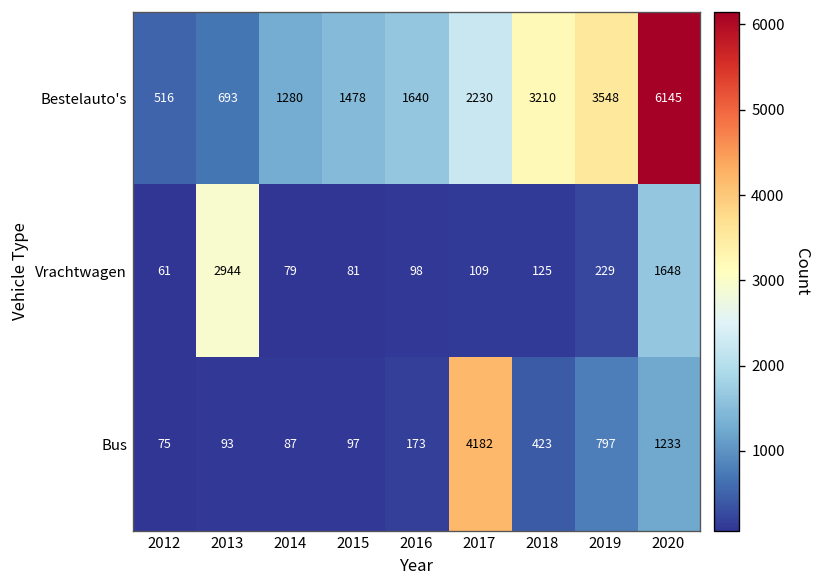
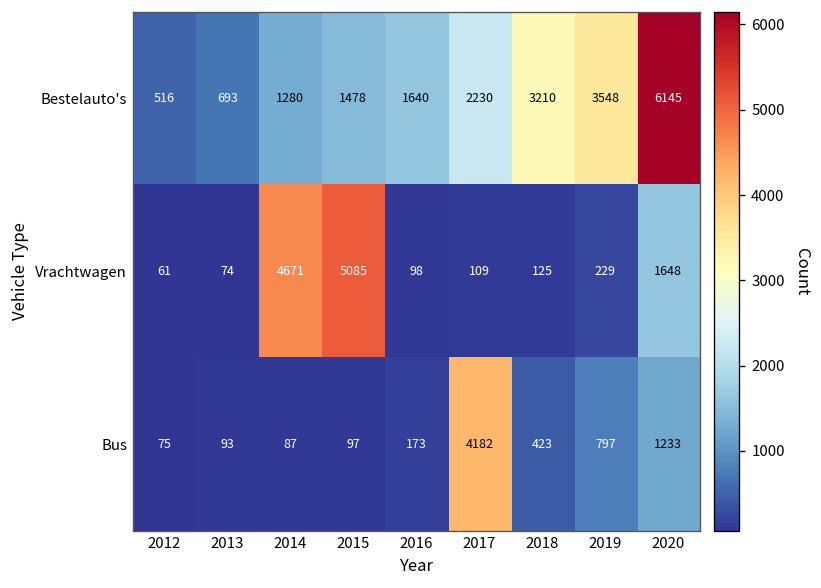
Vrachtwagen, 2013: 2944 -> 74
Vrachtwagen, 2014: 79 -> 4671
Vrachtwagen, 2015: 81 -> 5085
